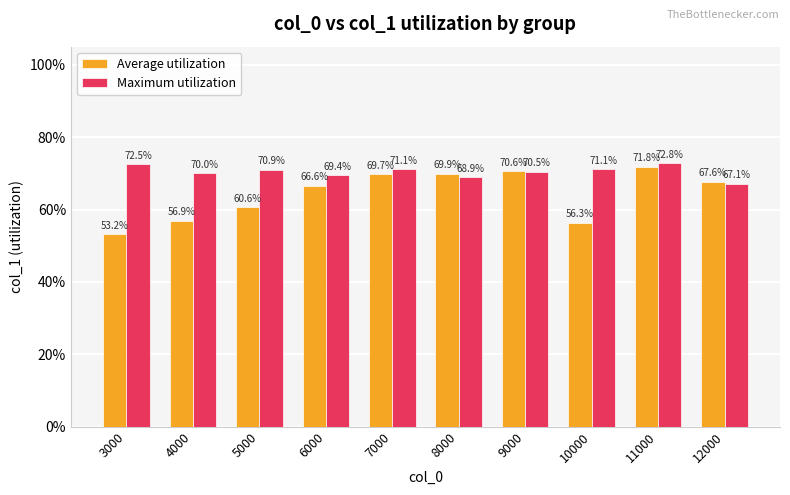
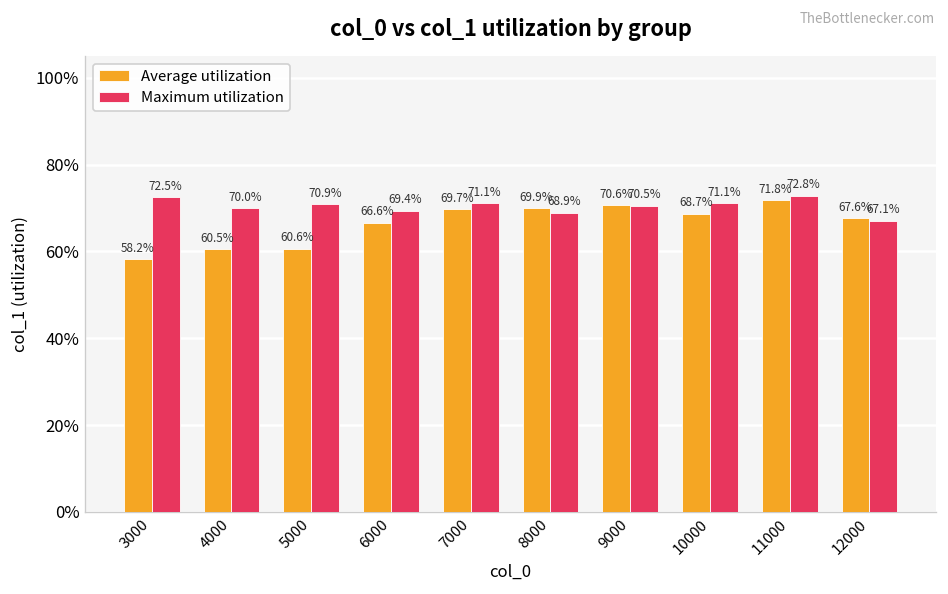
Average utilization, 3000: 53.2% -> 58.2%
Average utilization, 4000: 56.9% -> 60.5%
Average utilization, 10000: 56.3% -> 68.7%
